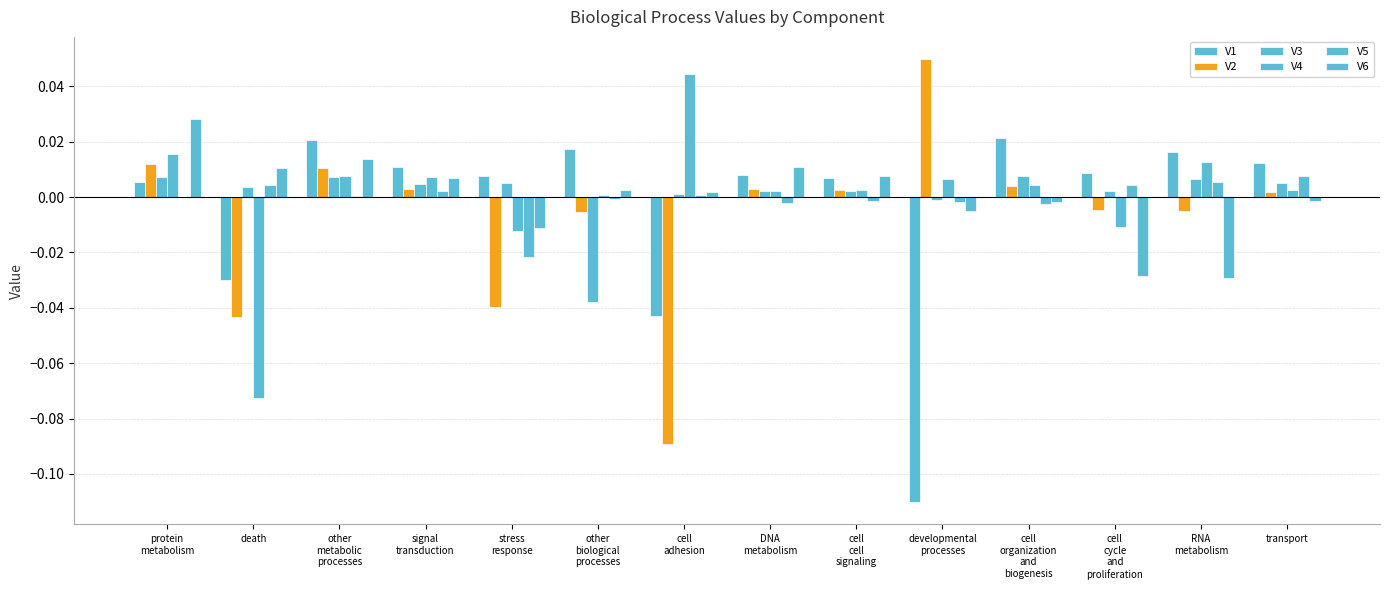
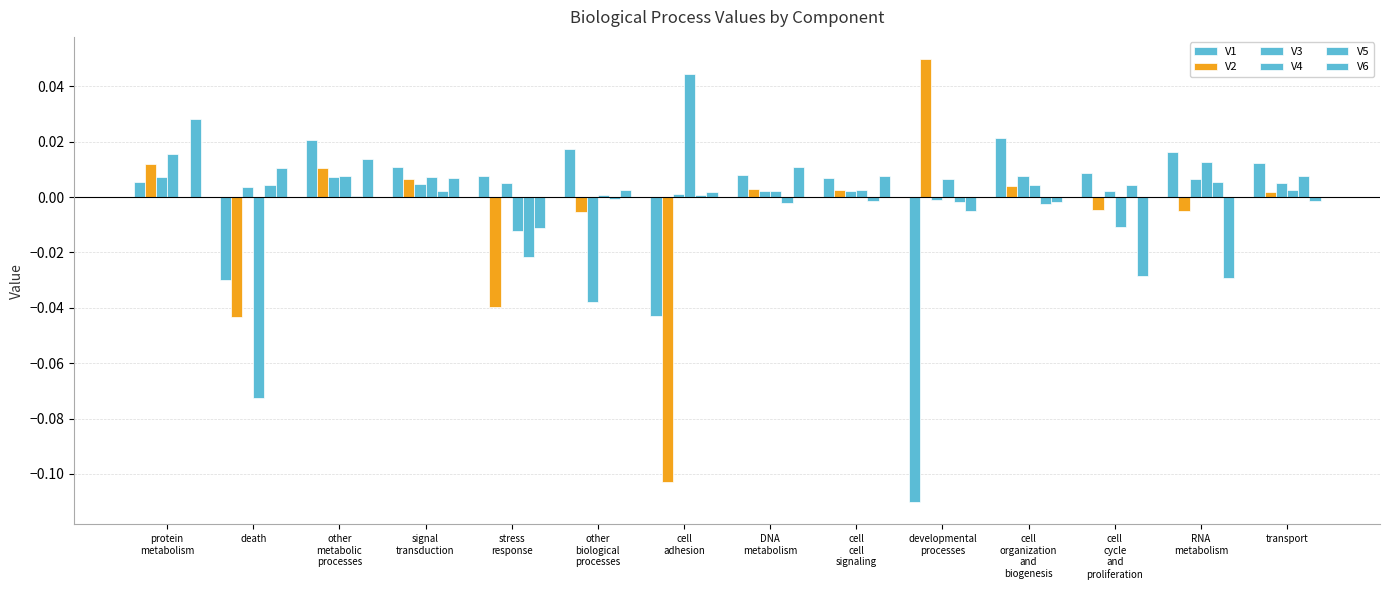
V2, signal transduction: 0.003 -> 0.006
V2, cell adhesion: -0.089 -> -0.103
